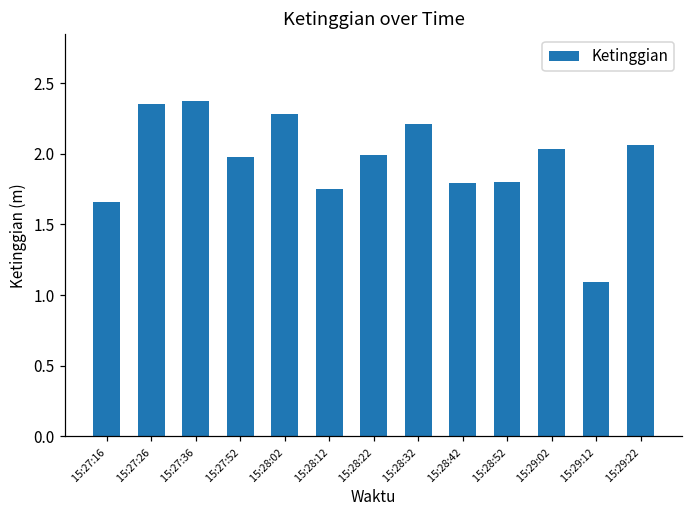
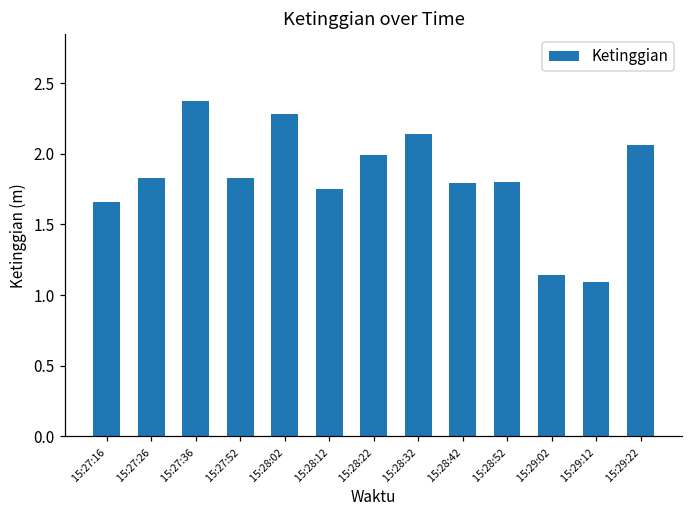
15:27:26: 2.35 -> 1.83
15:27:52: 1.98 -> 1.83
15:28:32: 2.21 -> 2.14
15:29:02: 2.03 -> 1.14
